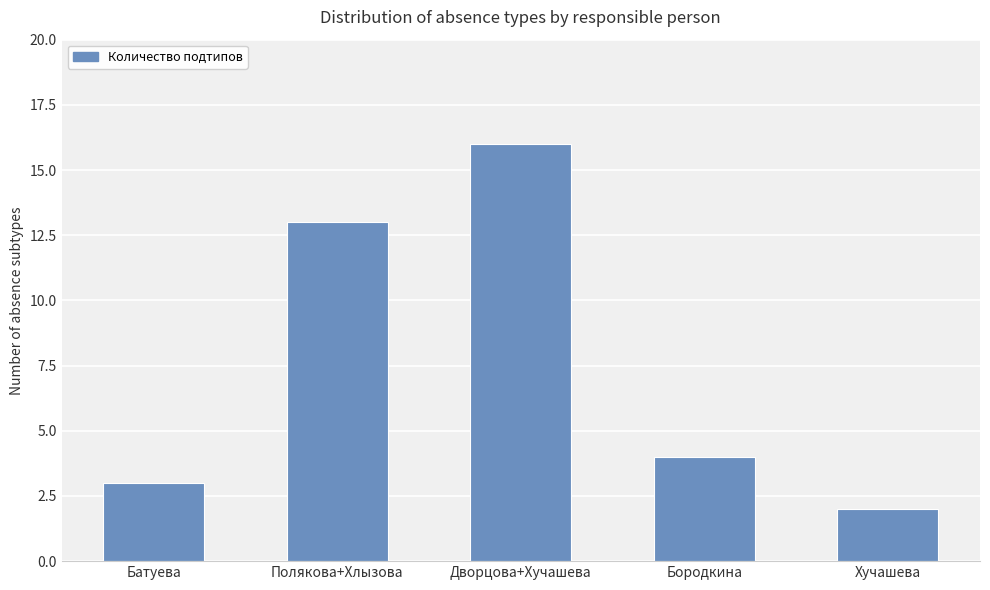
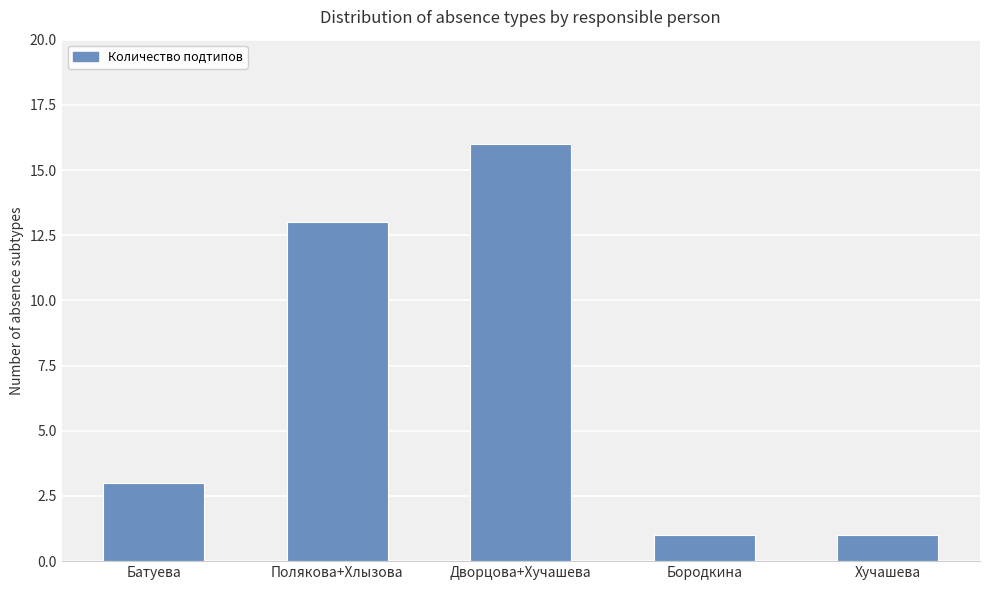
Бородкина: 4 -> 1
Хучашева: 2 -> 1
